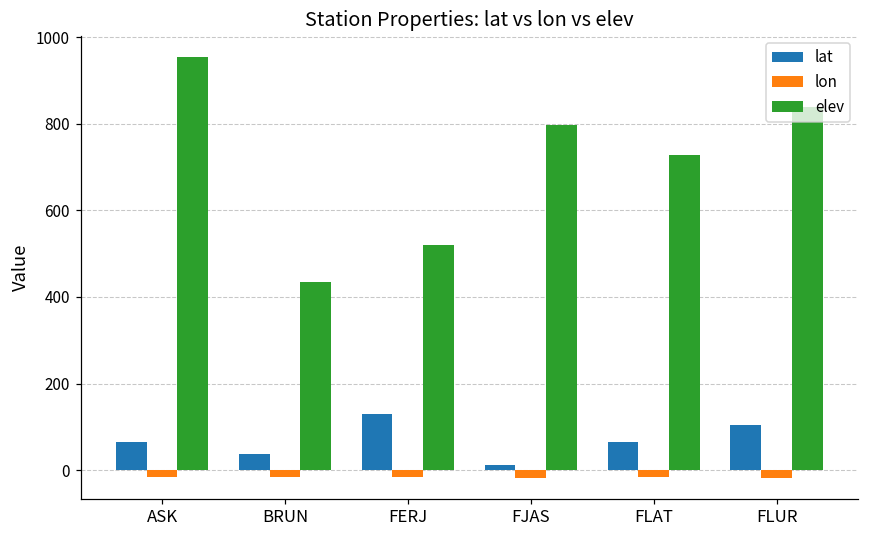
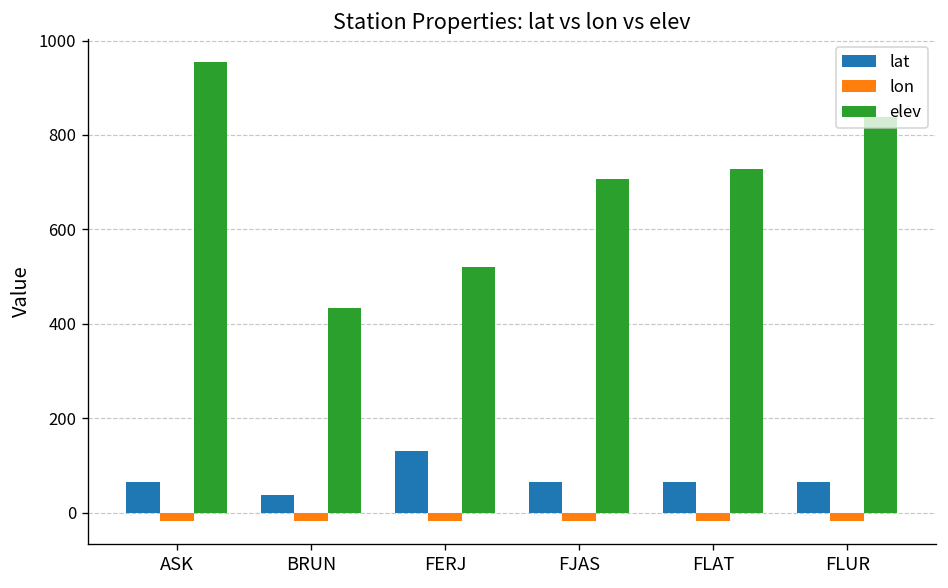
lat, FJAS: 10 -> 70
elev, FJAS: 800 -> 710
lat, FLUR: 100 -> 60
